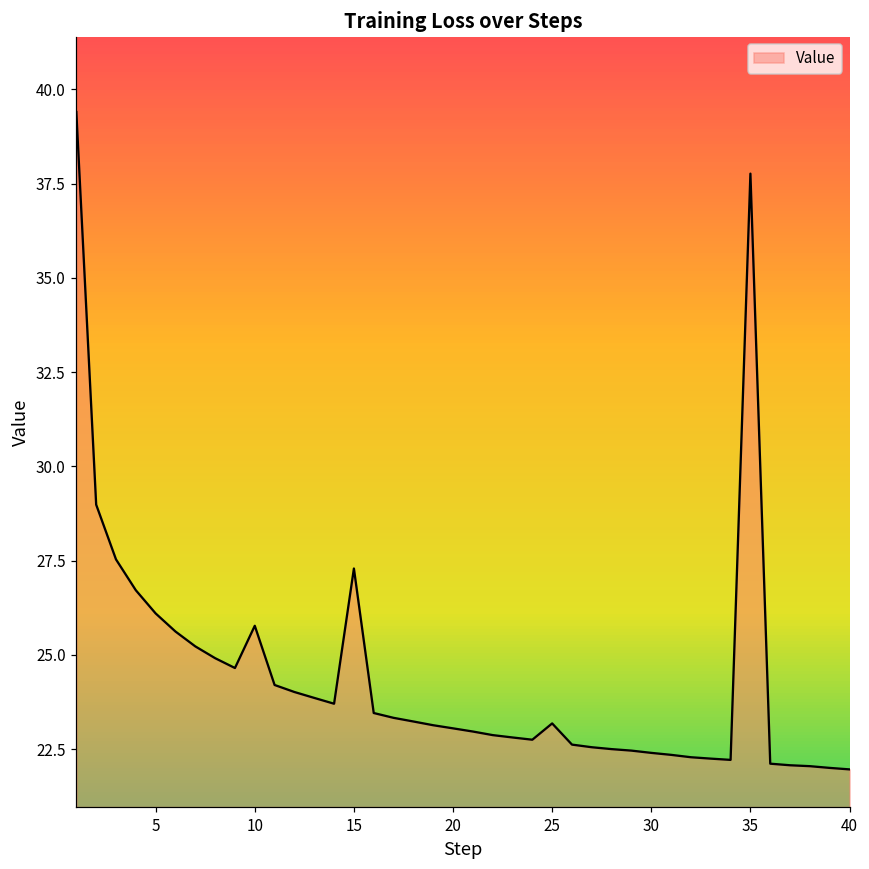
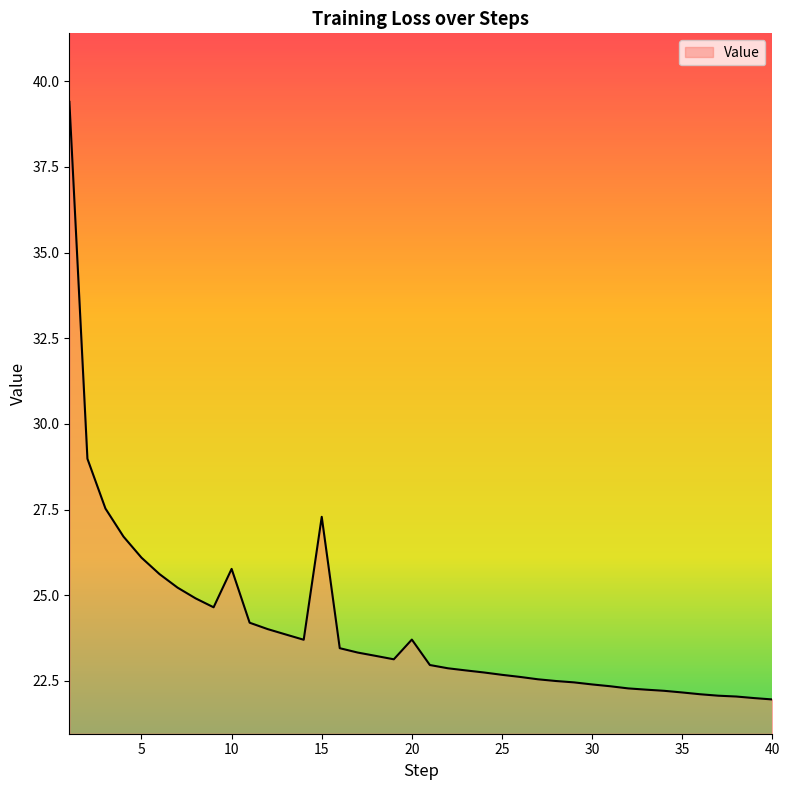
20: 23.0 -> 23.7
25: 23.2 -> 22.7
35: 37.8 -> 22.2
